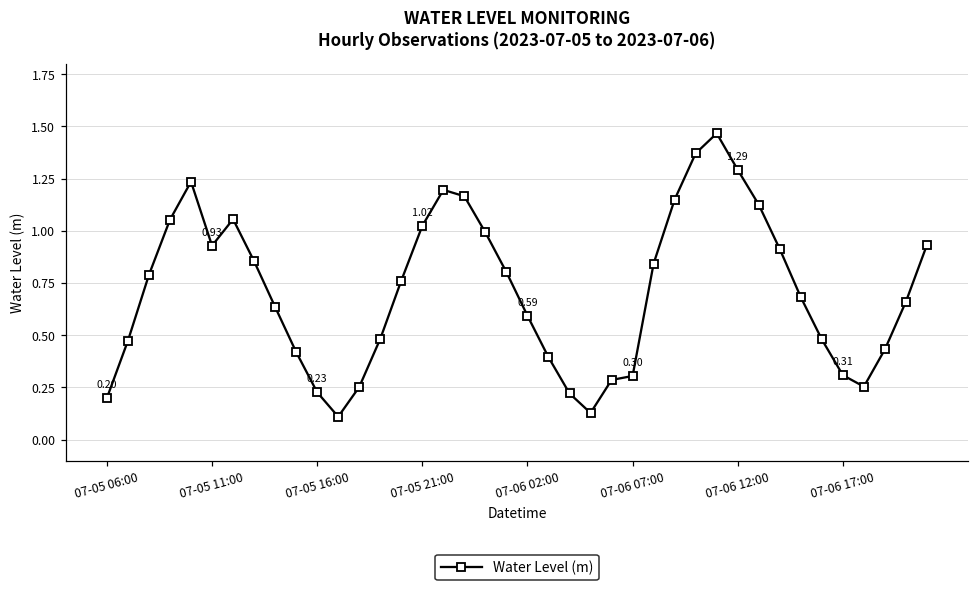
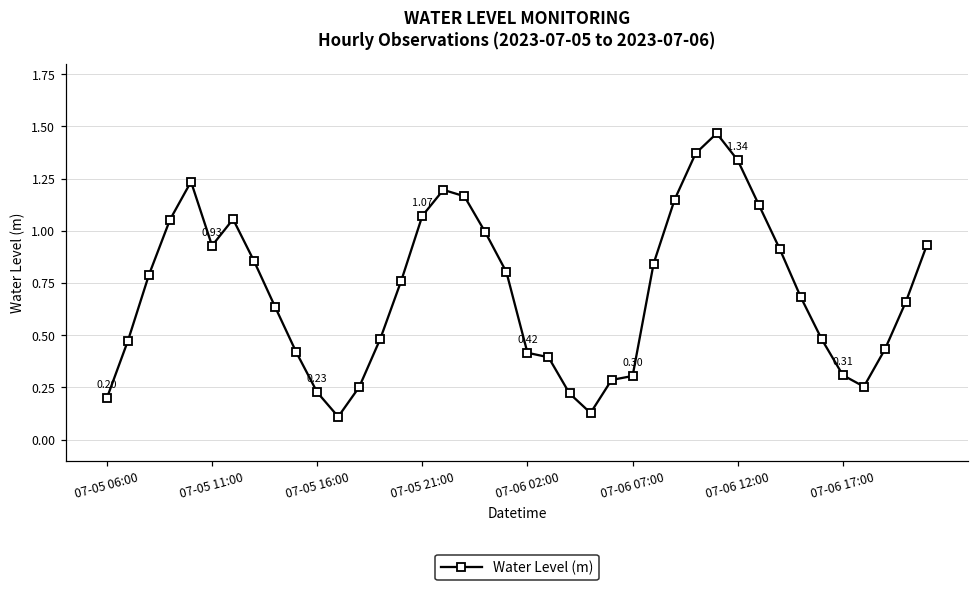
07-05 21:00: 1.02 -> 1.07
07-06 02:00: 0.59 -> 0.42
07-06 12:00: 1.29 -> 1.34
